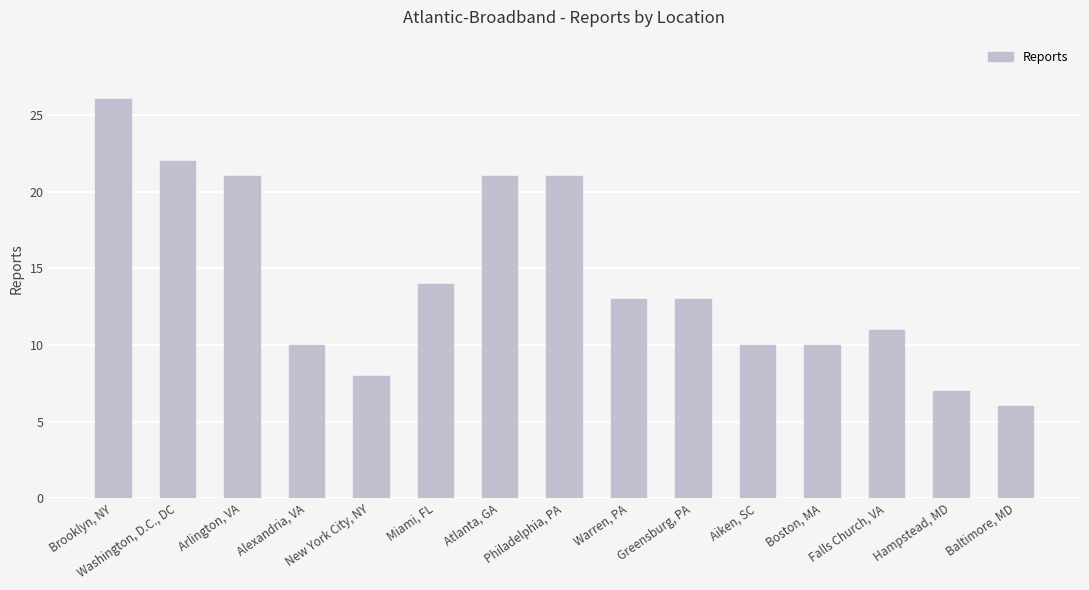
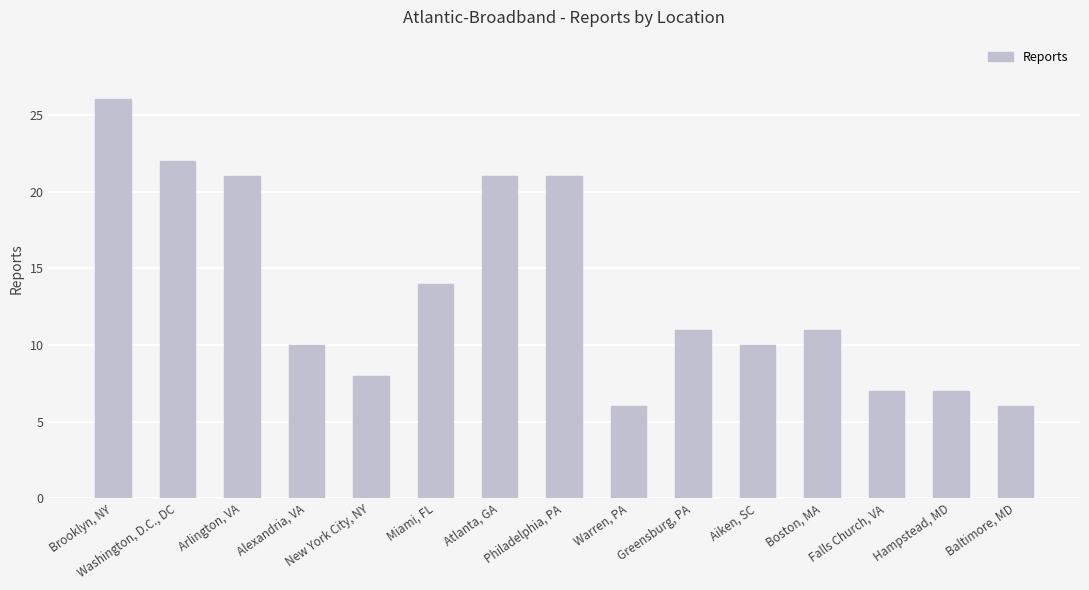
Warren, PA: 13 -> 6
Greensburg, PA: 13 -> 11
Boston, MA: 10 -> 11
Falls Church, VA: 11 -> 7
